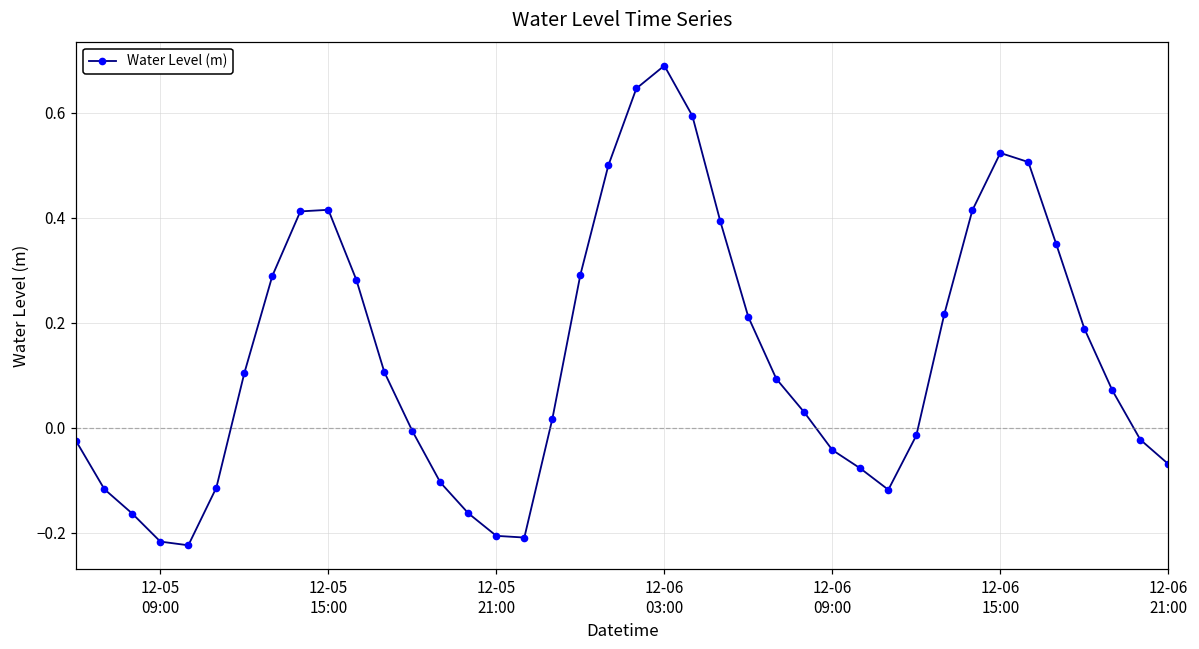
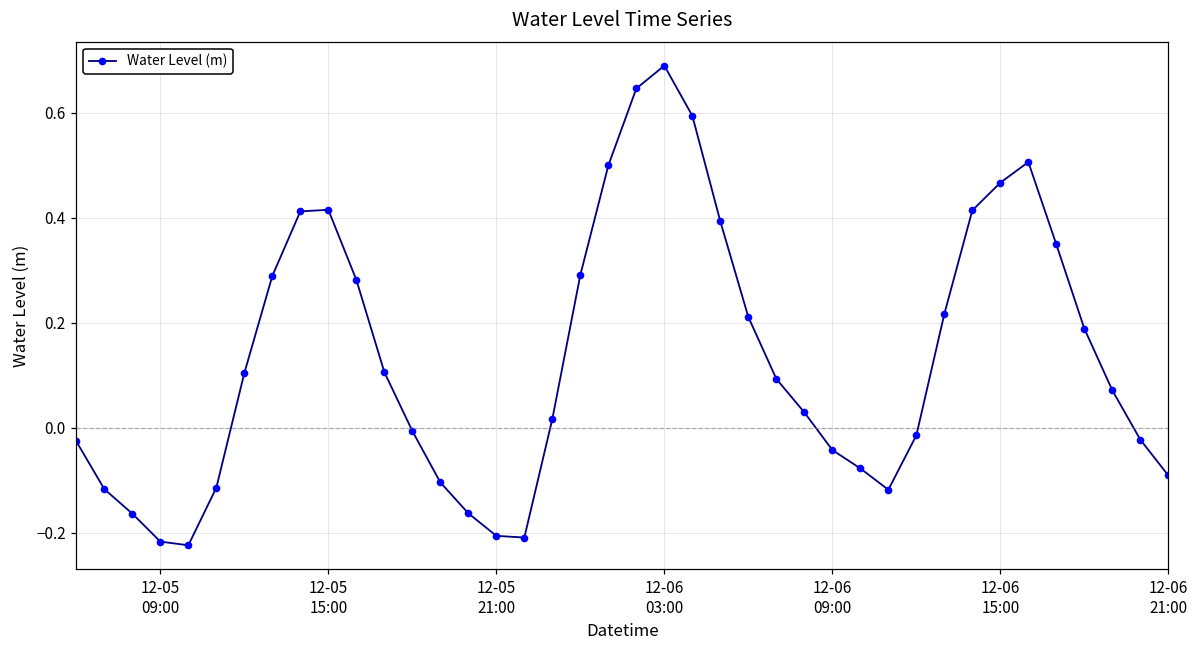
12-06 15:00: 0.52 -> 0.47
12-06 21:00: -0.07 -> -0.09
